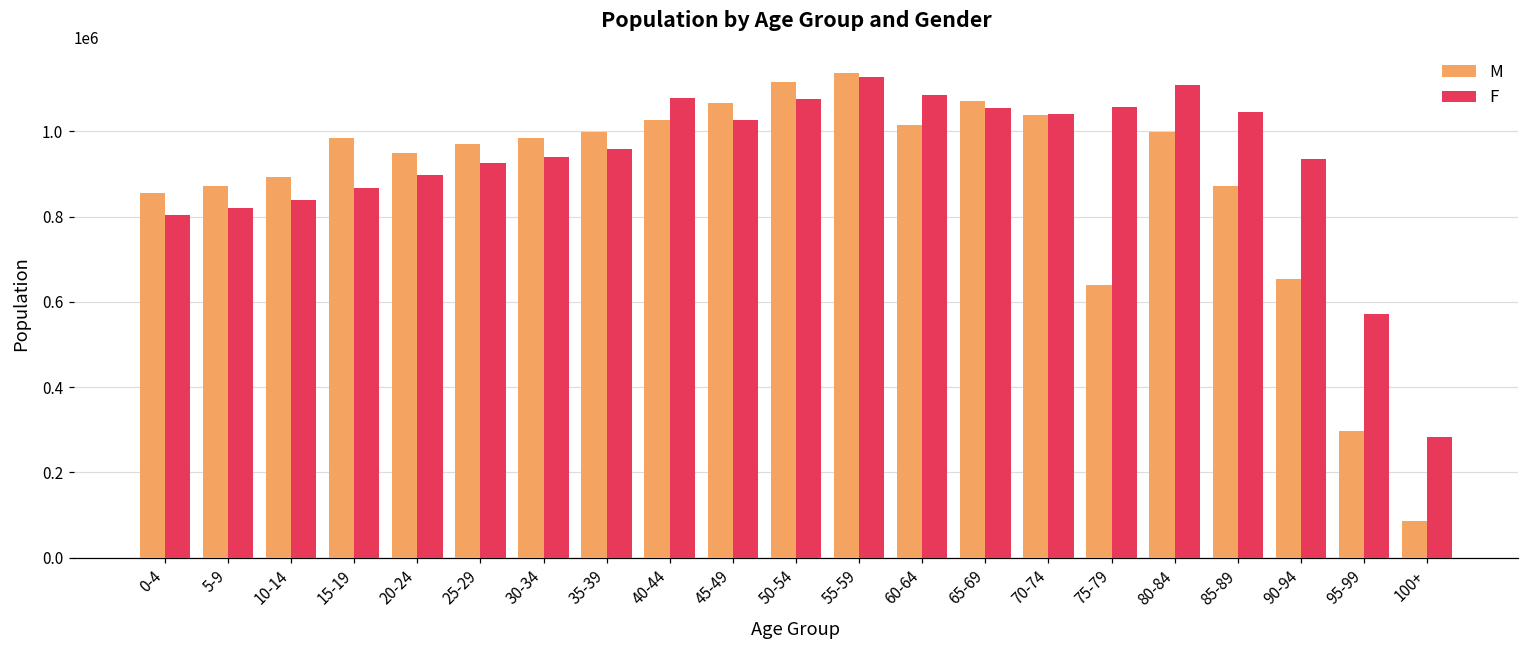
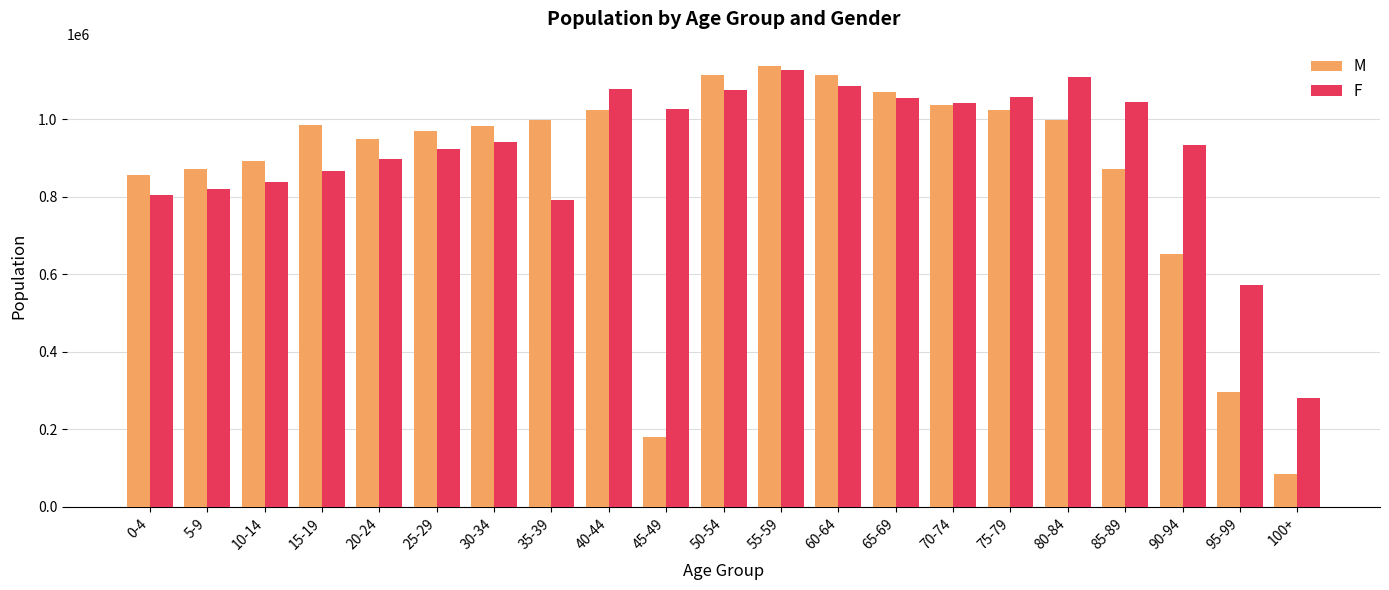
F, 35-39: 960000 -> 790000
M, 45-49: 1070000 -> 180000
M, 60-64: 1010000 -> 1110000
M, 75-79: 640000 -> 1020000
